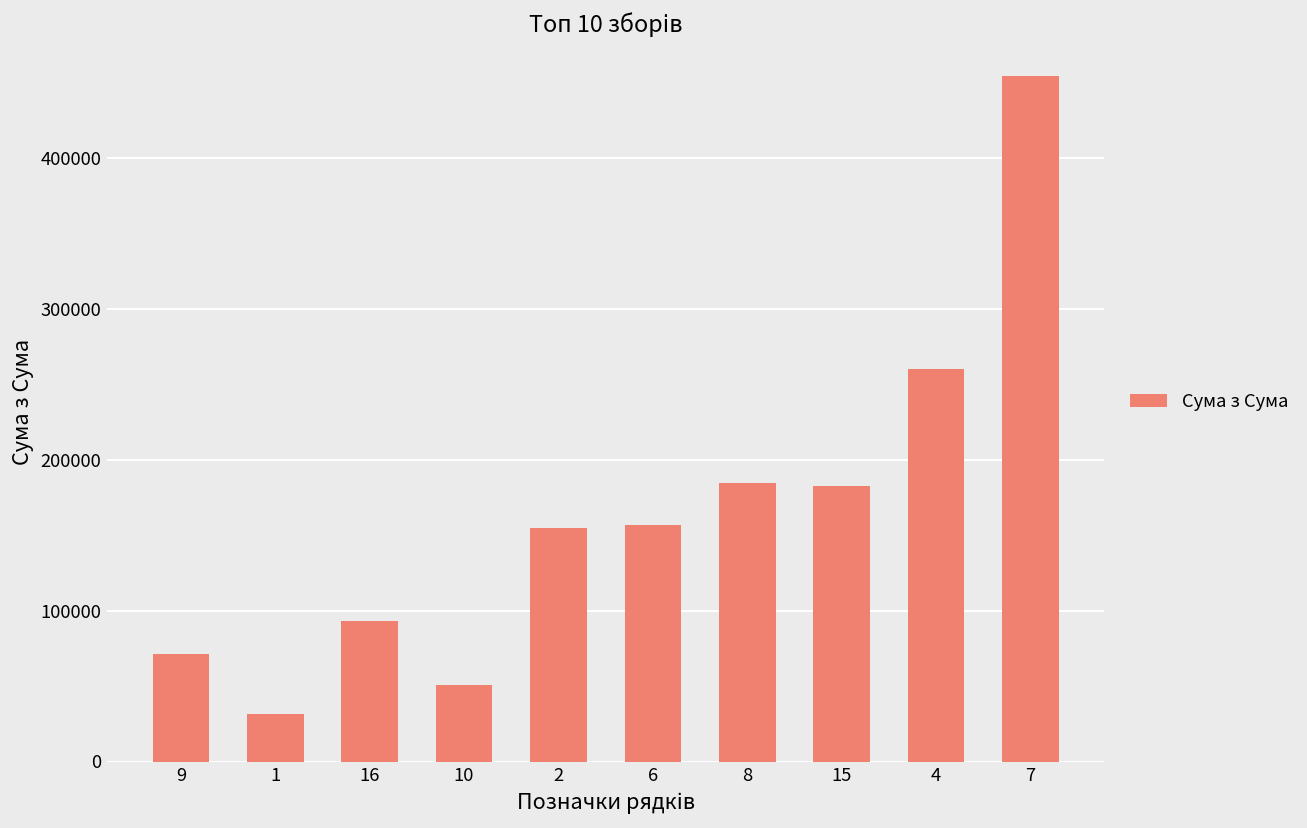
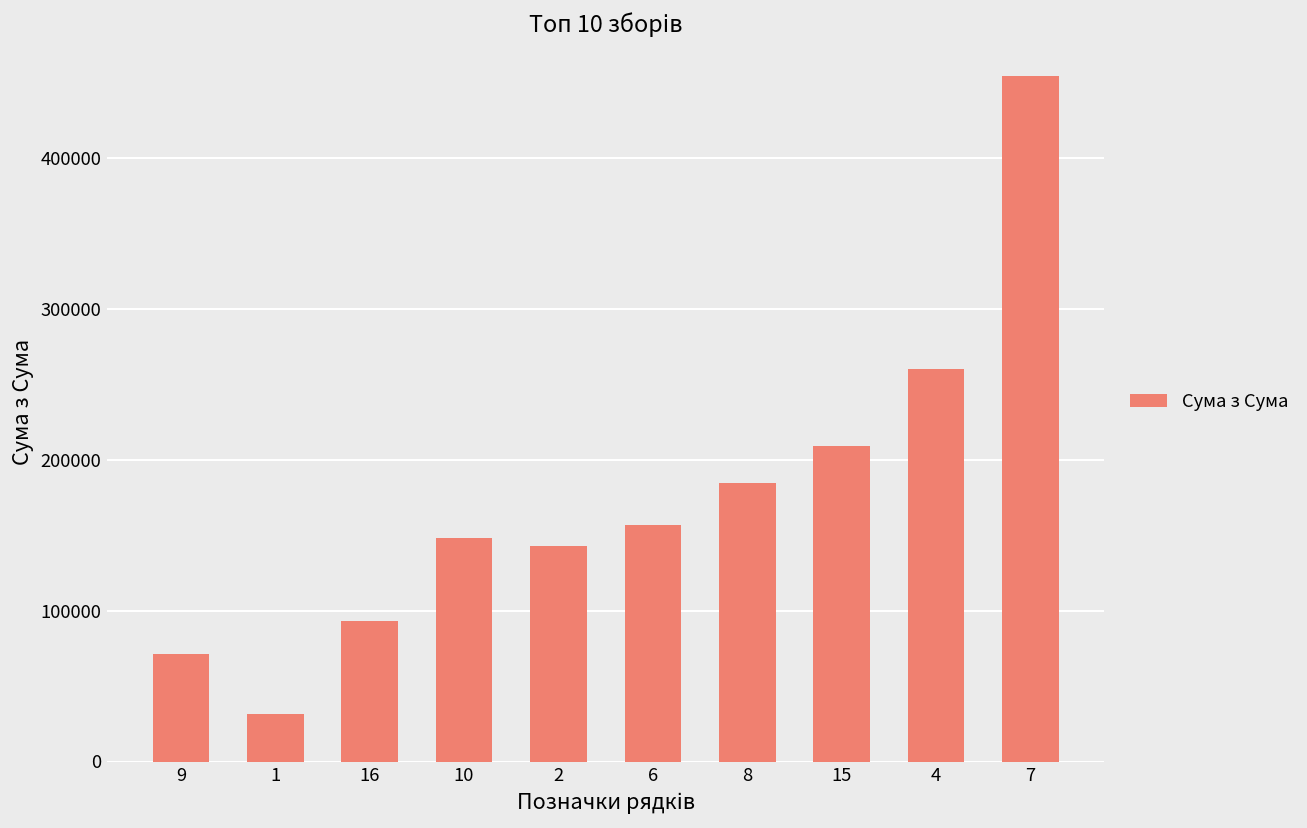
10: 51000 -> 148000
2: 155000 -> 143000
15: 183000 -> 209000
